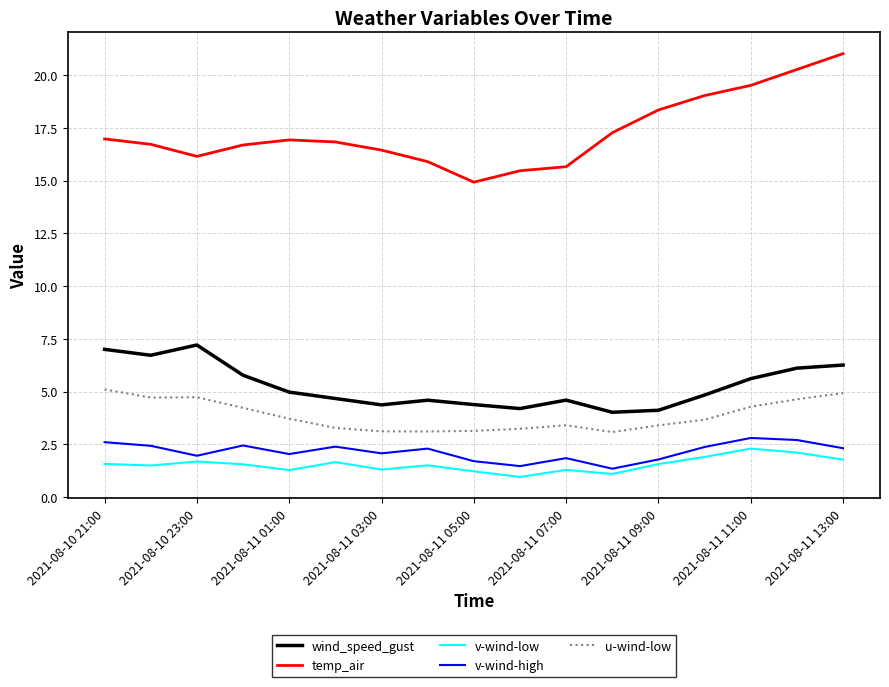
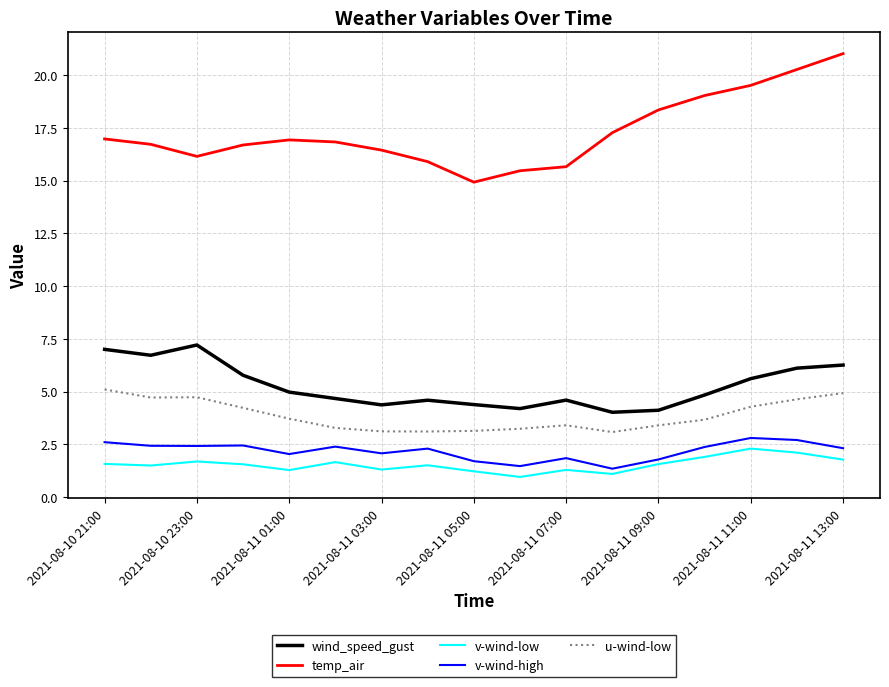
v-wind-high, 2021-08-10 23:00: 2.0 -> 2.4
